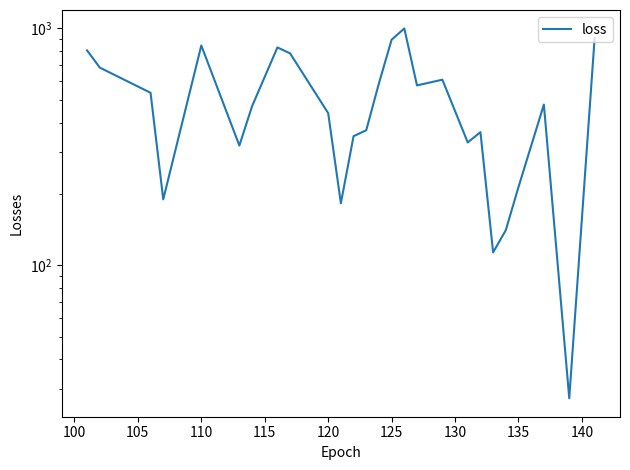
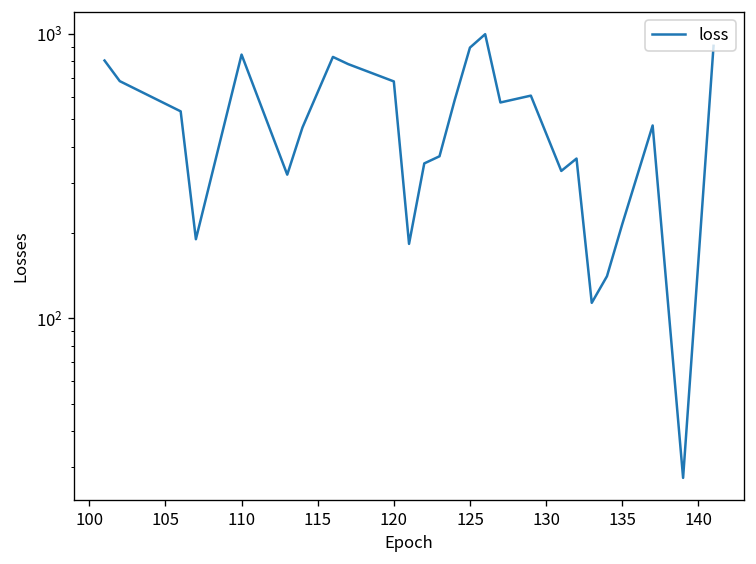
120: 440 -> 680
